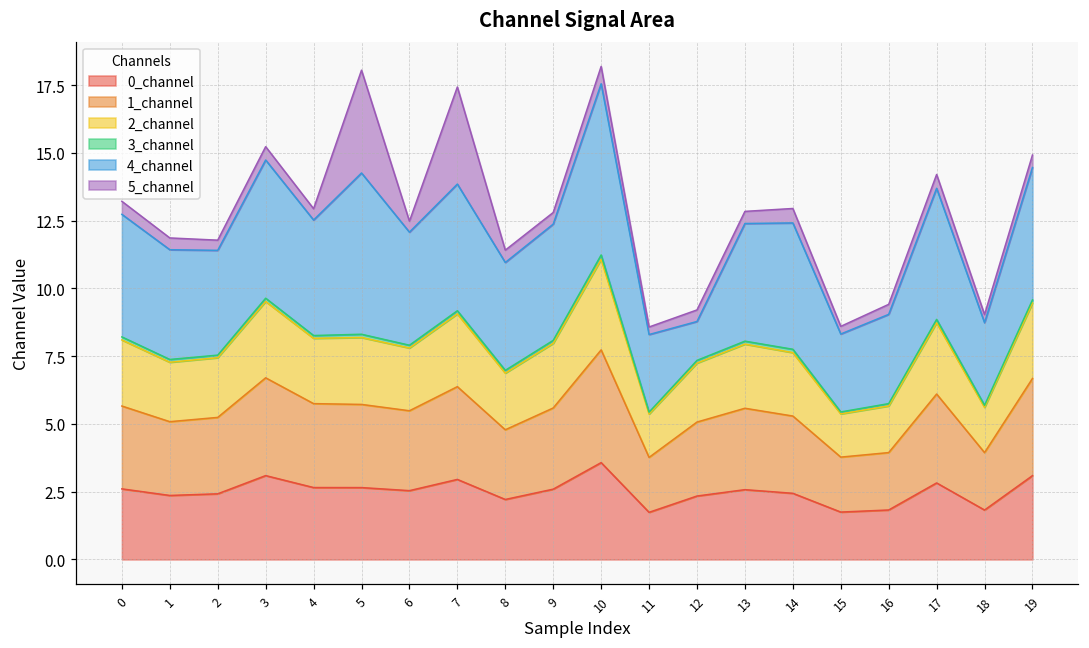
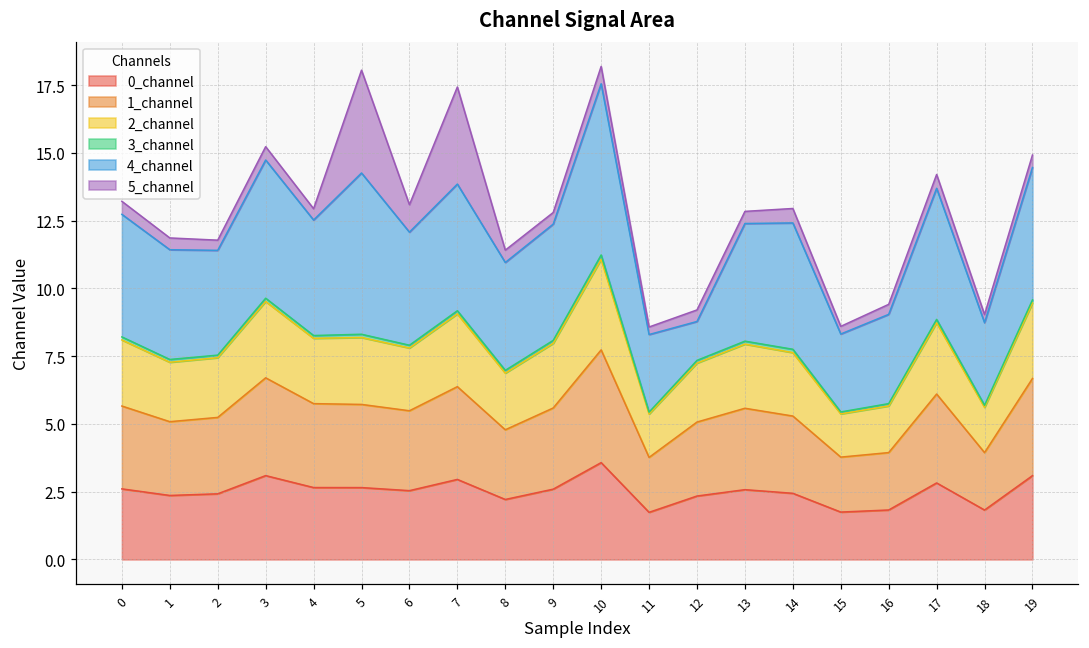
5_channel, 6: 0.4 -> 1.0
